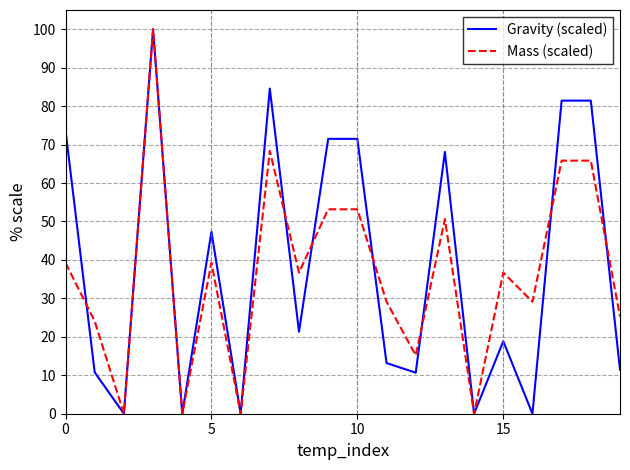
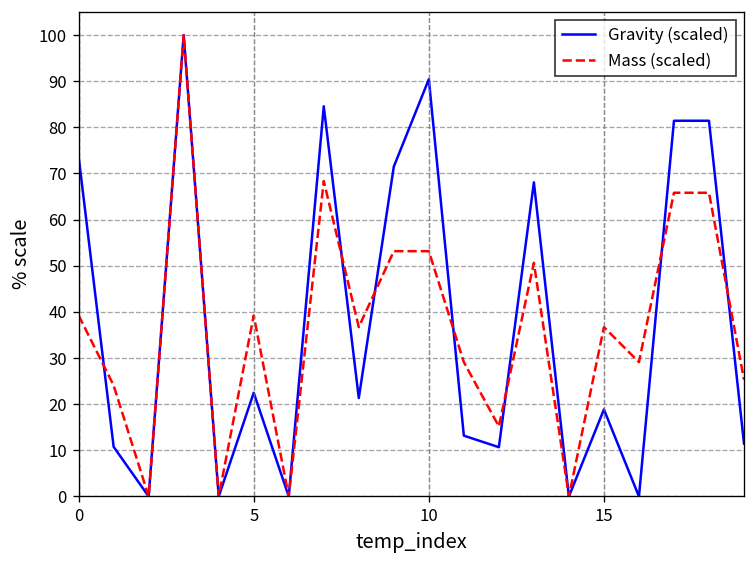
Gravity (scaled), 5: 47 -> 22
Gravity (scaled), 10: 71 -> 90
